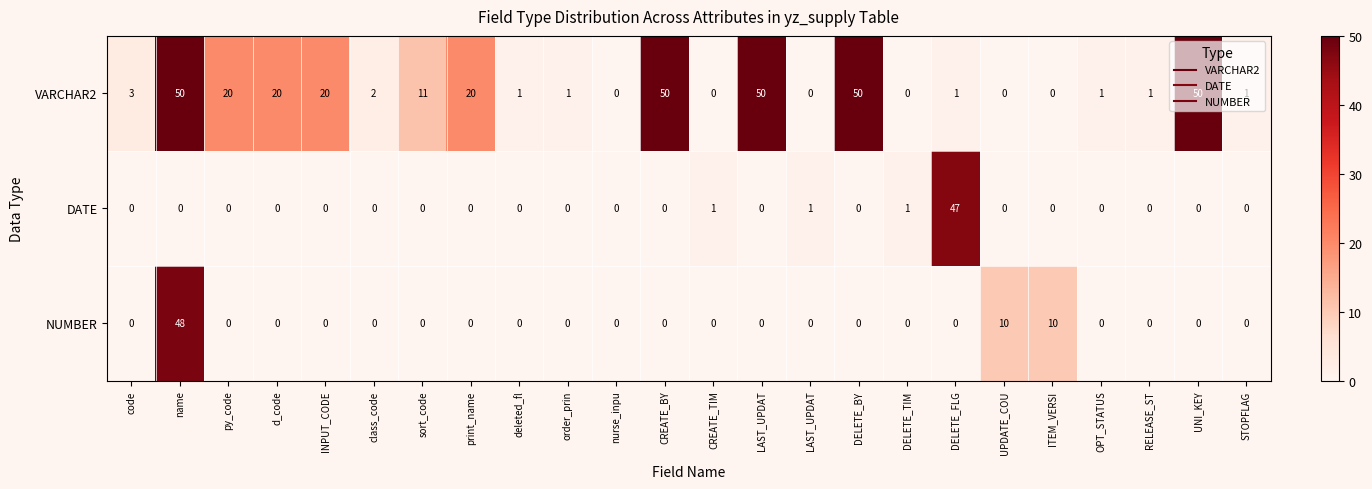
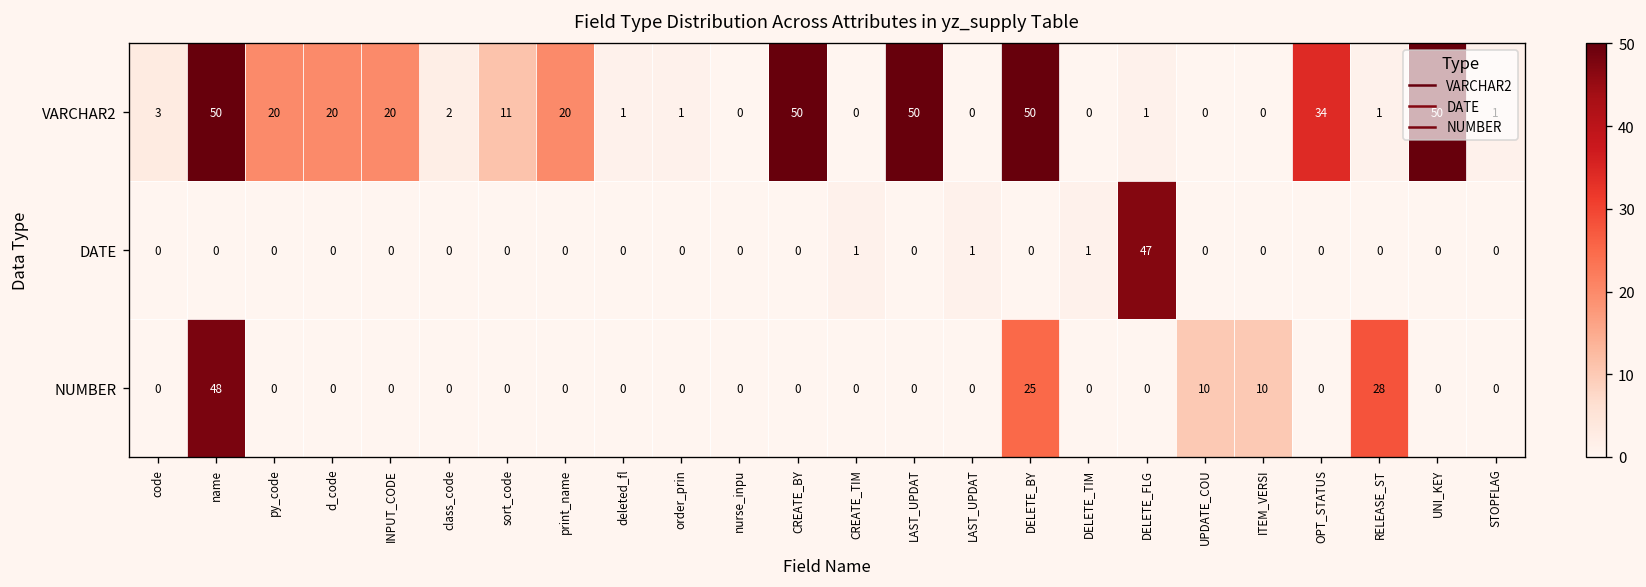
VARCHAR2, OPT_STATUS: 1 -> 34
NUMBER, DELETE_BY: 0 -> 25
NUMBER, RELEASE_ST: 0 -> 28
